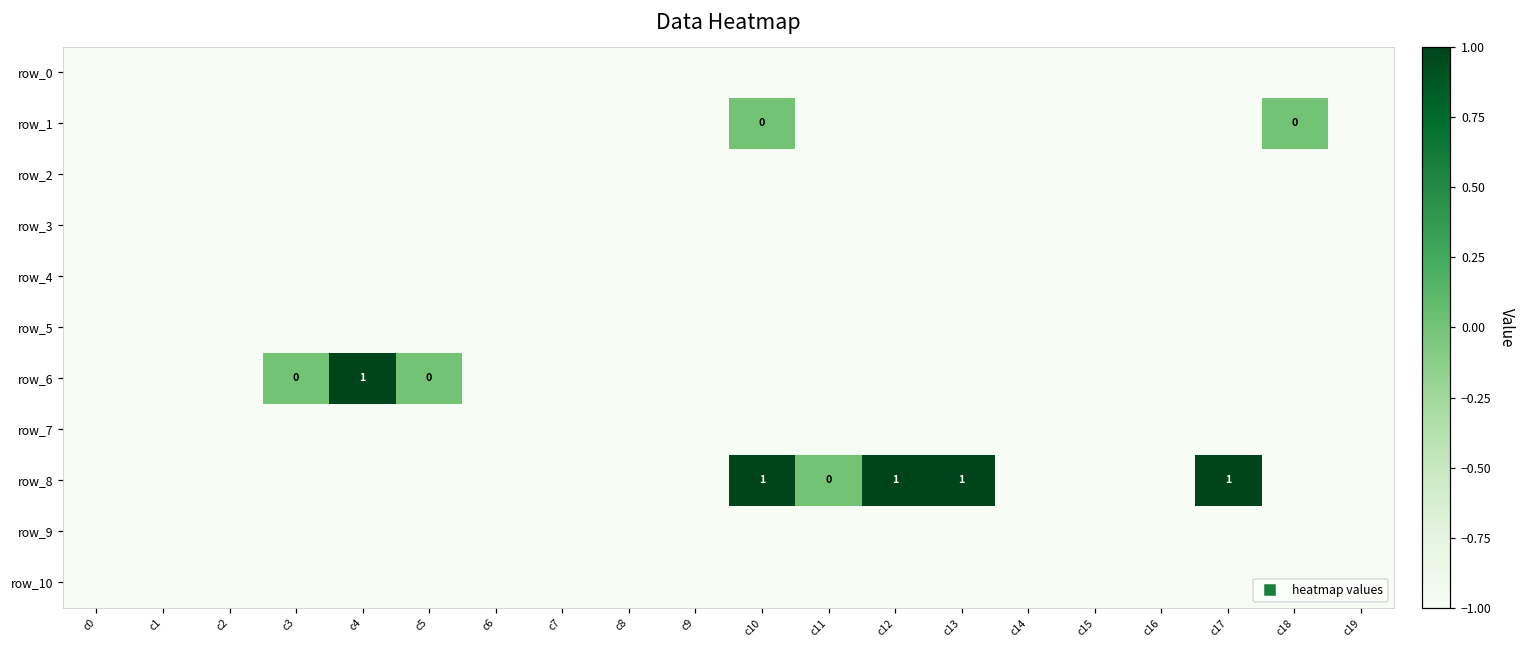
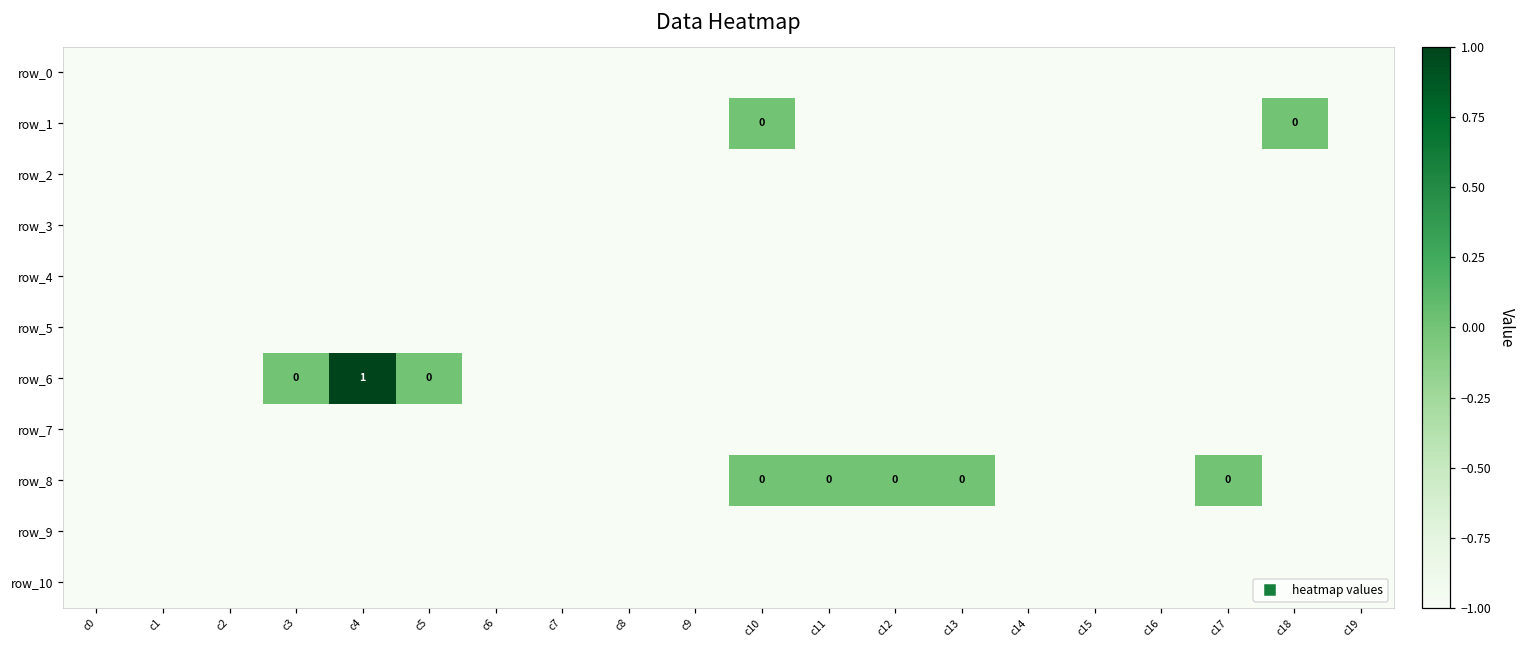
row_8, c10: 1 -> 0
row_8, c12: 1 -> 0
row_8, c13: 1 -> 0
row_8, c17: 1 -> 0
